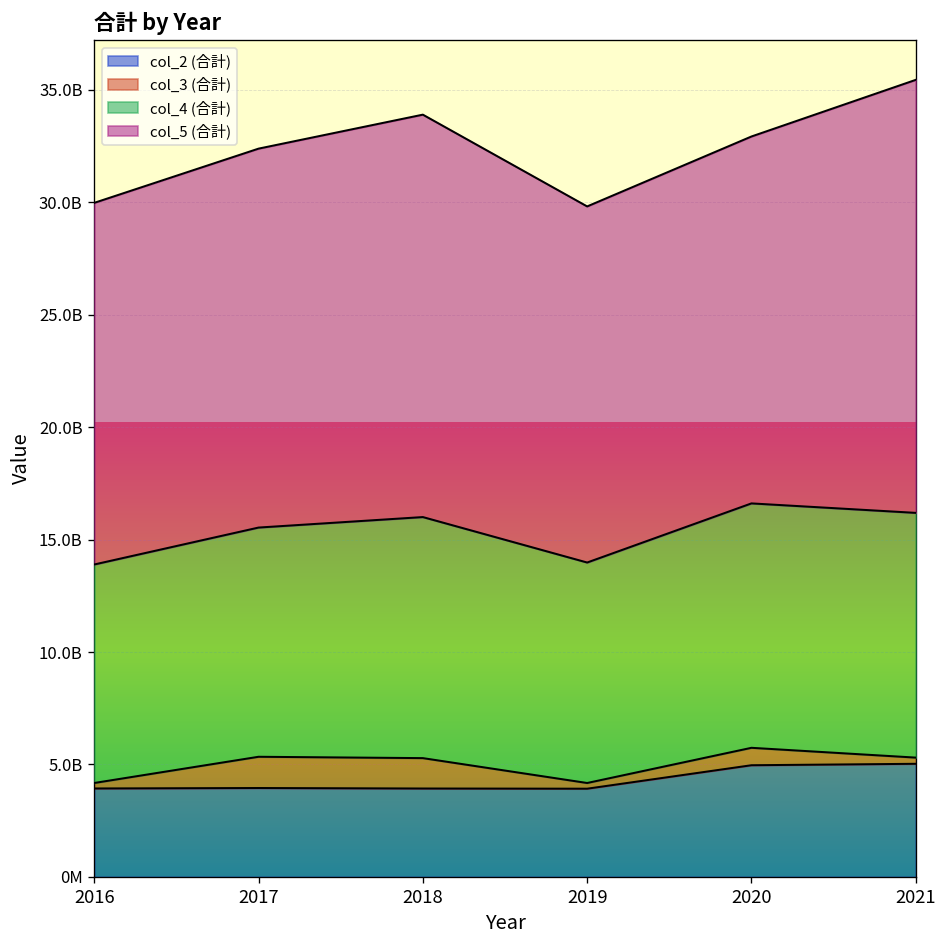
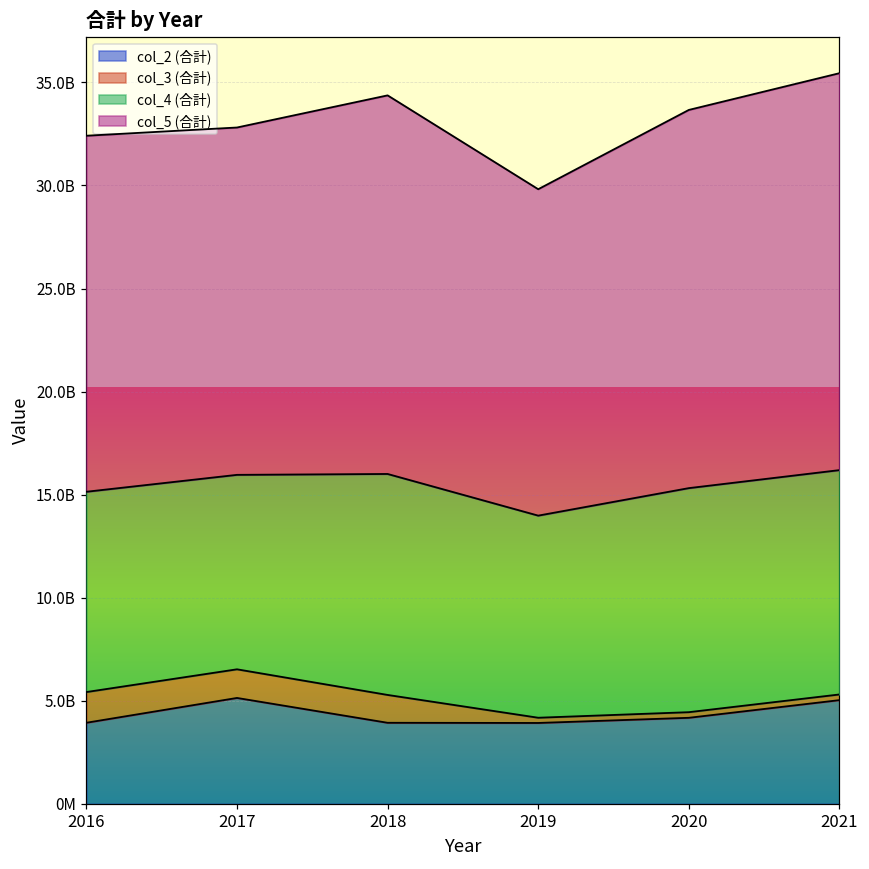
col_3 (合計), 2016: 200000000 -> 1500000000
col_5 (合計), 2016: 16100000000 -> 17300000000
col_2 (合計), 2017: 4000000000 -> 5100000000
col_4 (合計), 2017: 10200000000 -> 9400000000
col_5 (合計), 2018: 17900000000 -> 18400000000
col_2 (合計), 2020: 5000000000 -> 4200000000
col_3 (合計), 2020: 800000000 -> 300000000
col_5 (合計), 2020: 16300000000 -> 18300000000
